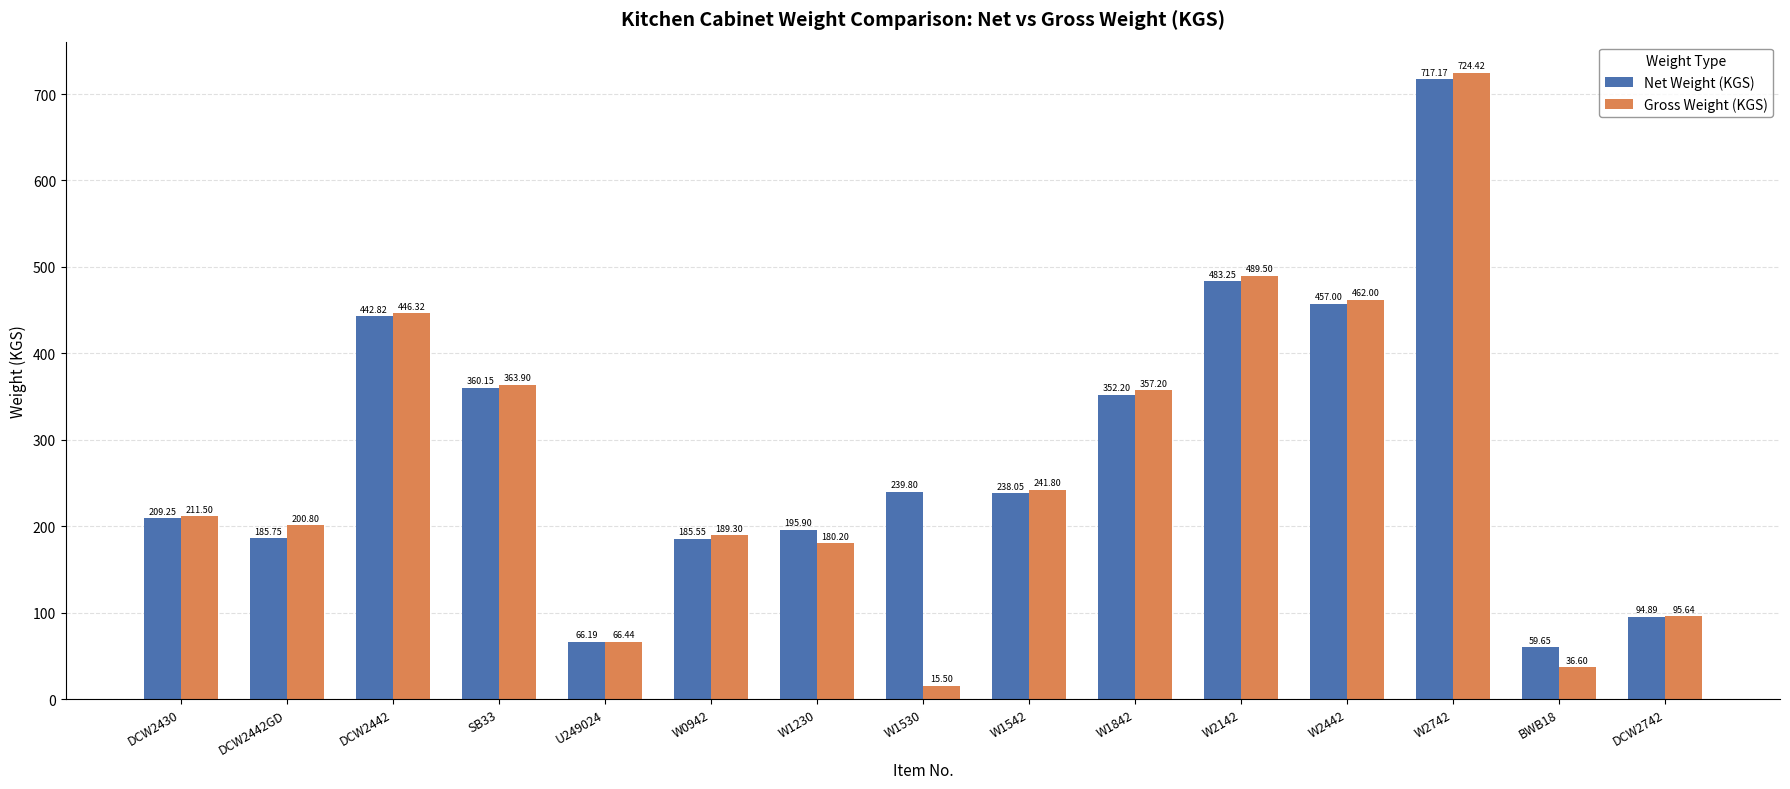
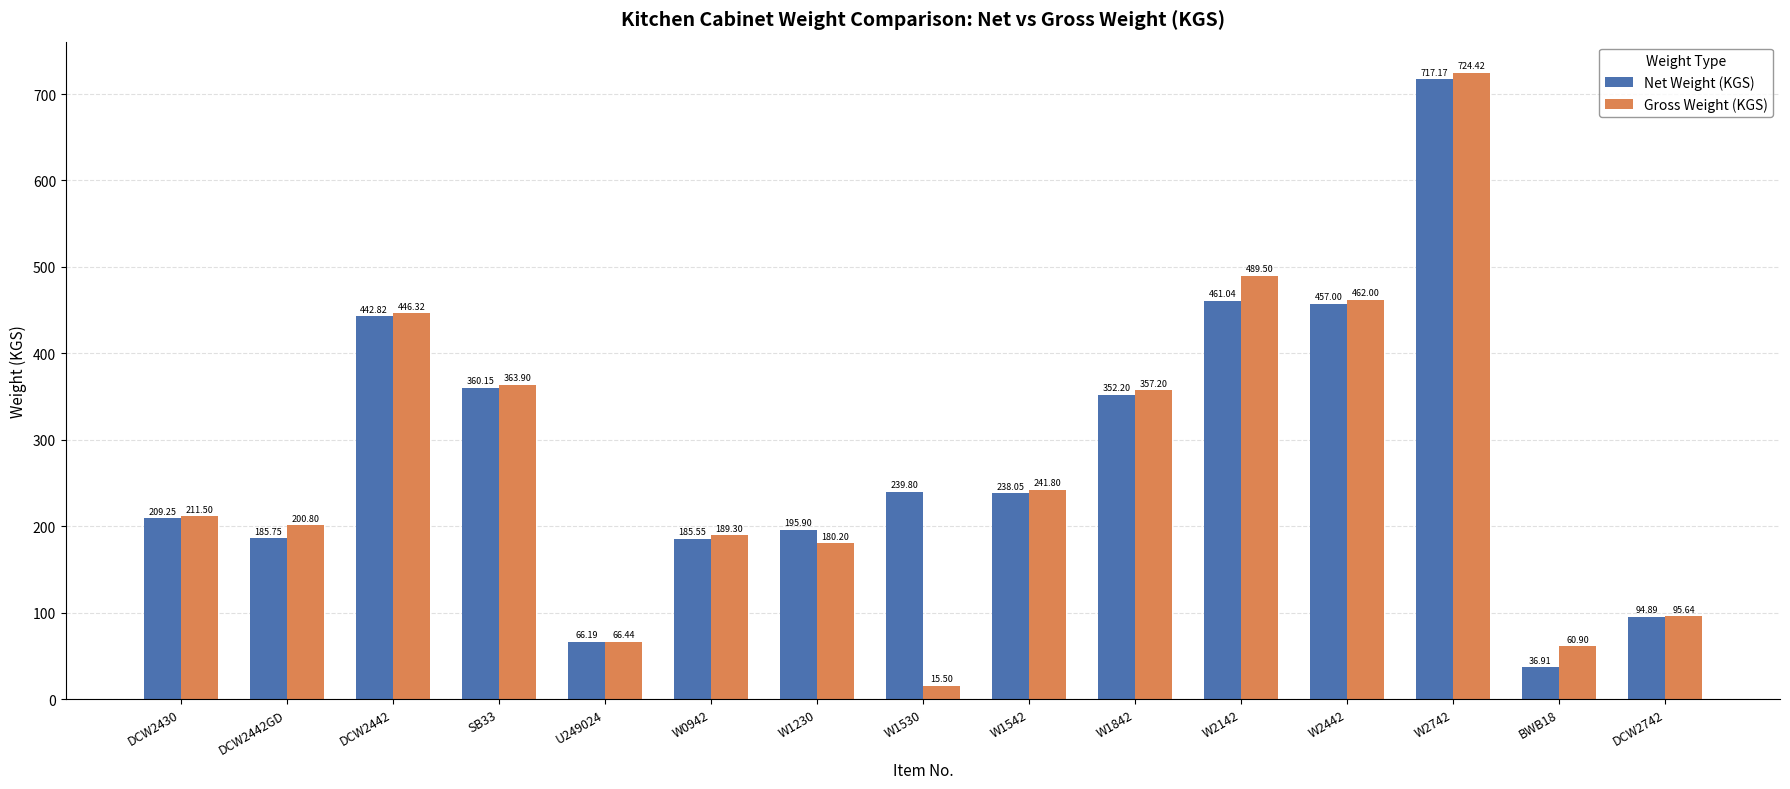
Net Weight (KGS), W2142: 483.25 -> 461.04
Net Weight (KGS), BWB18: 59.65 -> 36.91
Gross Weight (KGS), BWB18: 36.60 -> 60.90
